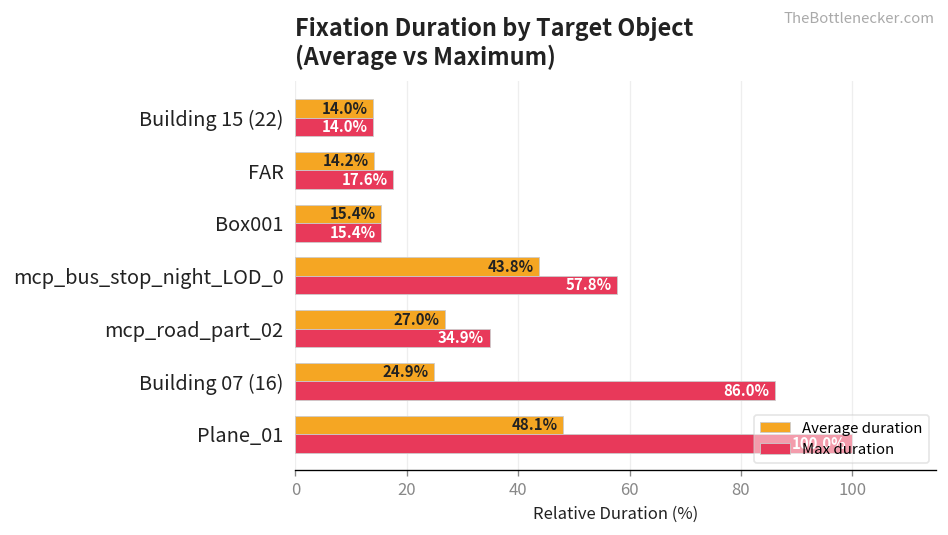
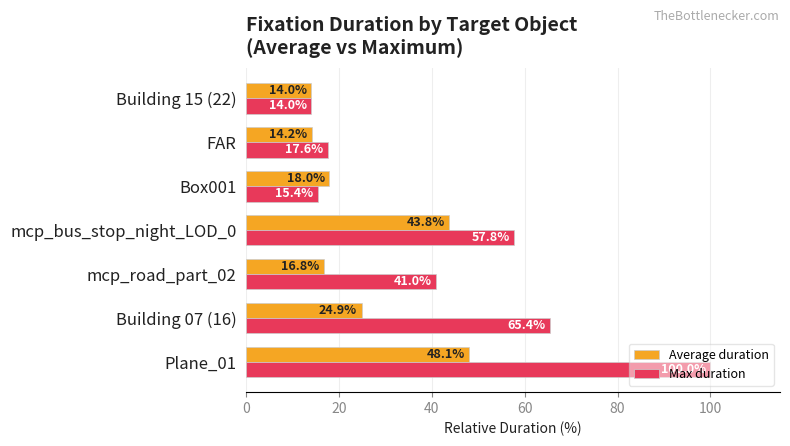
Average duration, Box001: 15.4% -> 18.0%
Average duration, mcp_road_part_02: 27.0% -> 16.8%
Max duration, mcp_road_part_02: 34.9% -> 41.0%
Max duration, Building 07 (16): 86.0% -> 65.4%
